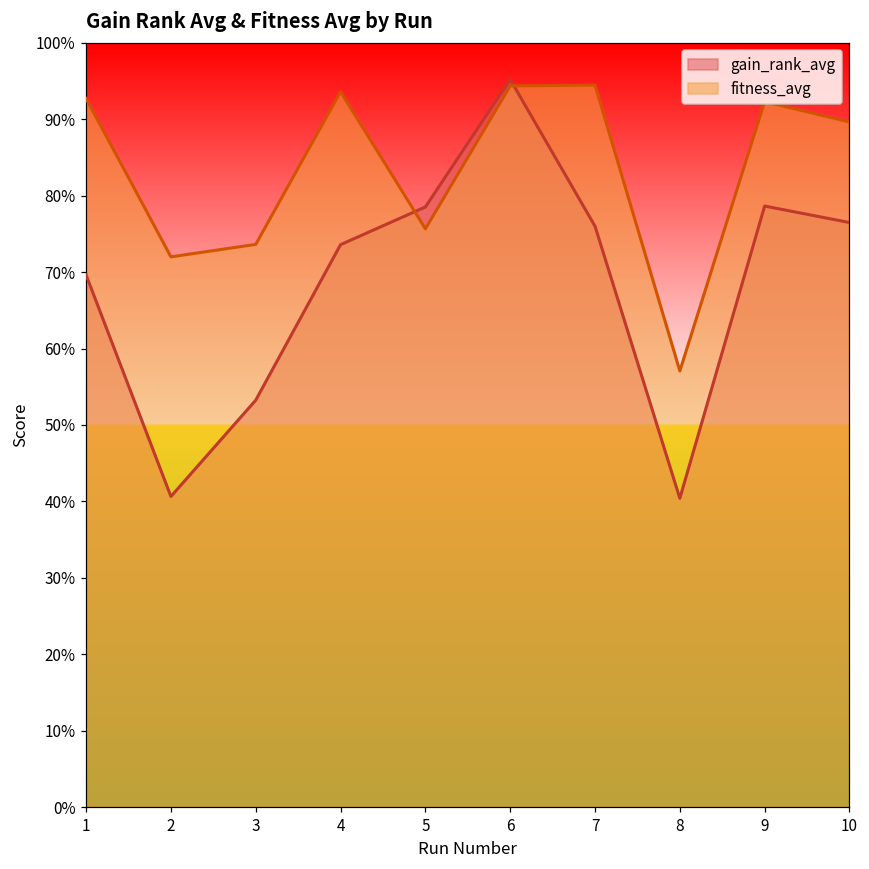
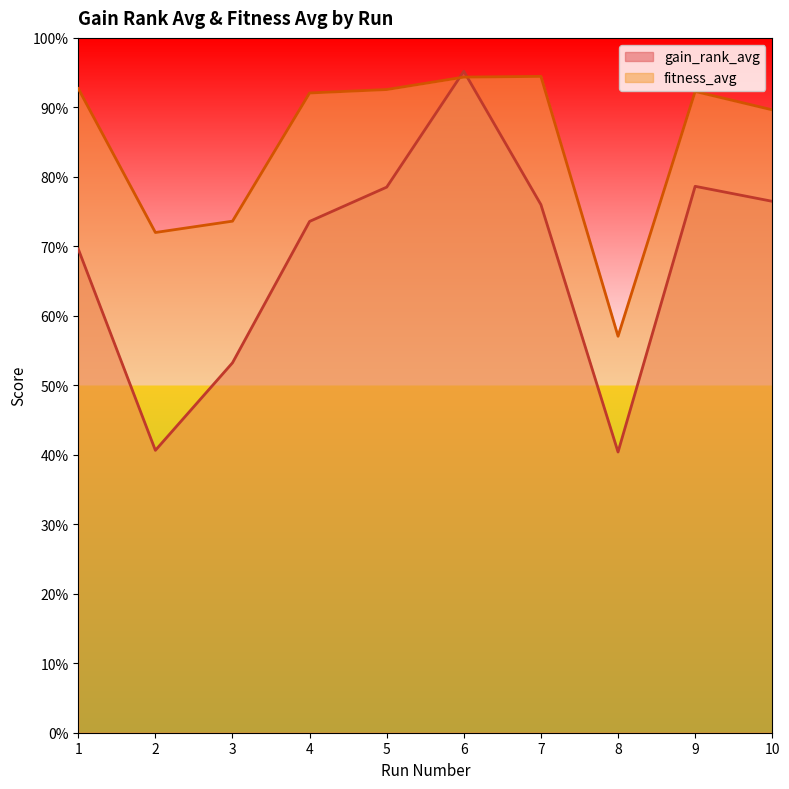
fitness_avg, 4: 94% -> 92%
fitness_avg, 5: 76% -> 93%
